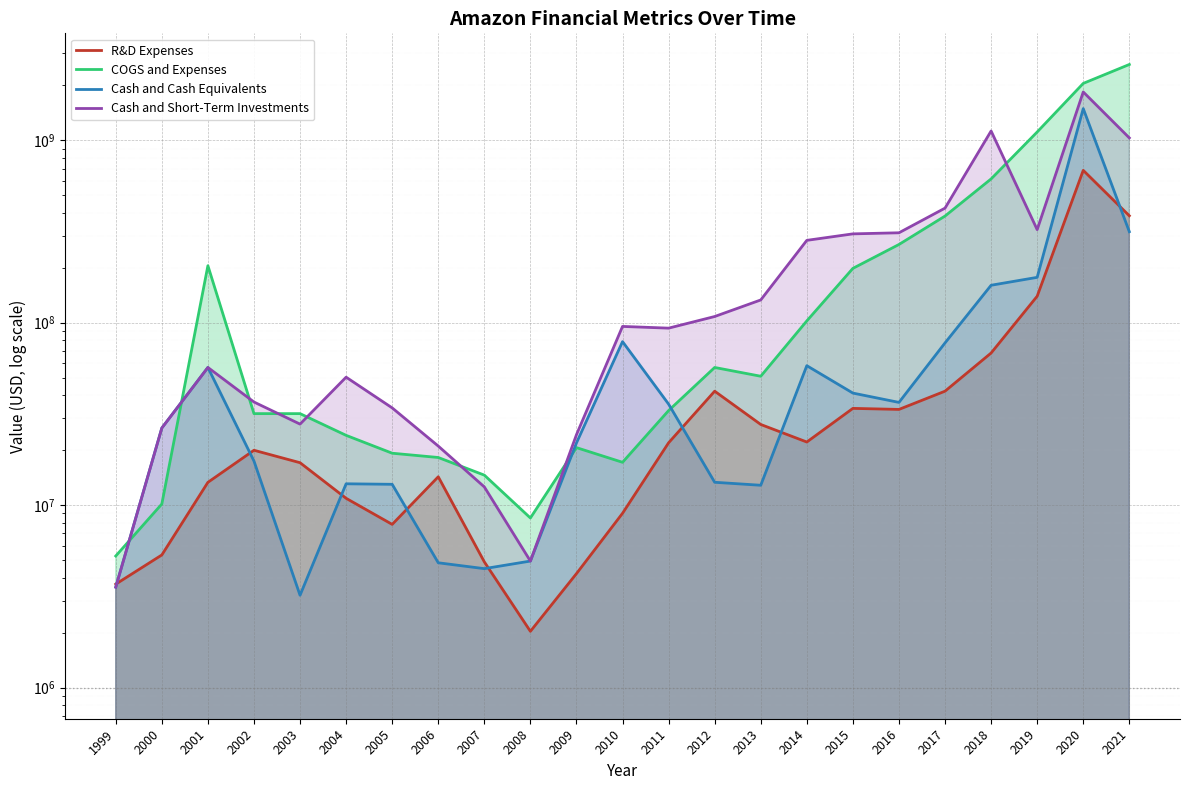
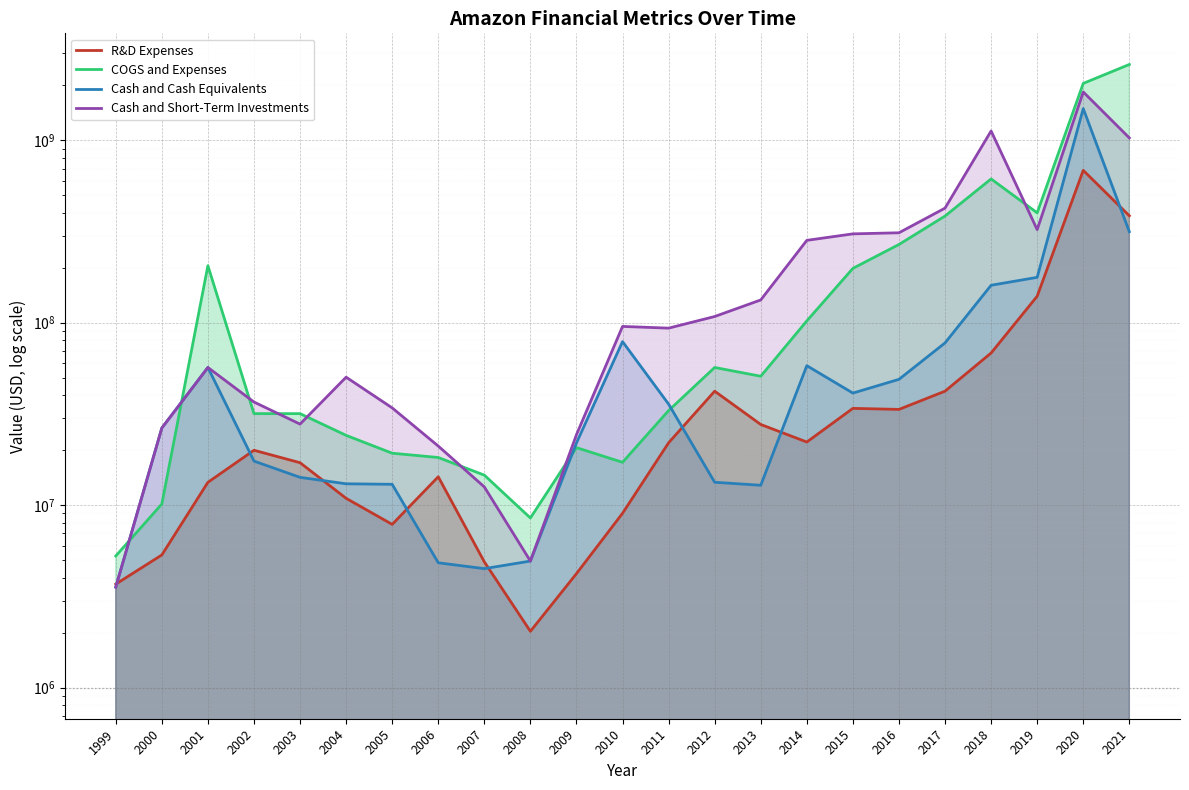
Cash and Cash Equivalents, 2003: 3200000 -> 14000000
Cash and Cash Equivalents, 2016: 37000000 -> 49000000
COGS and Expenses, 2019: 1100000000 -> 400000000
